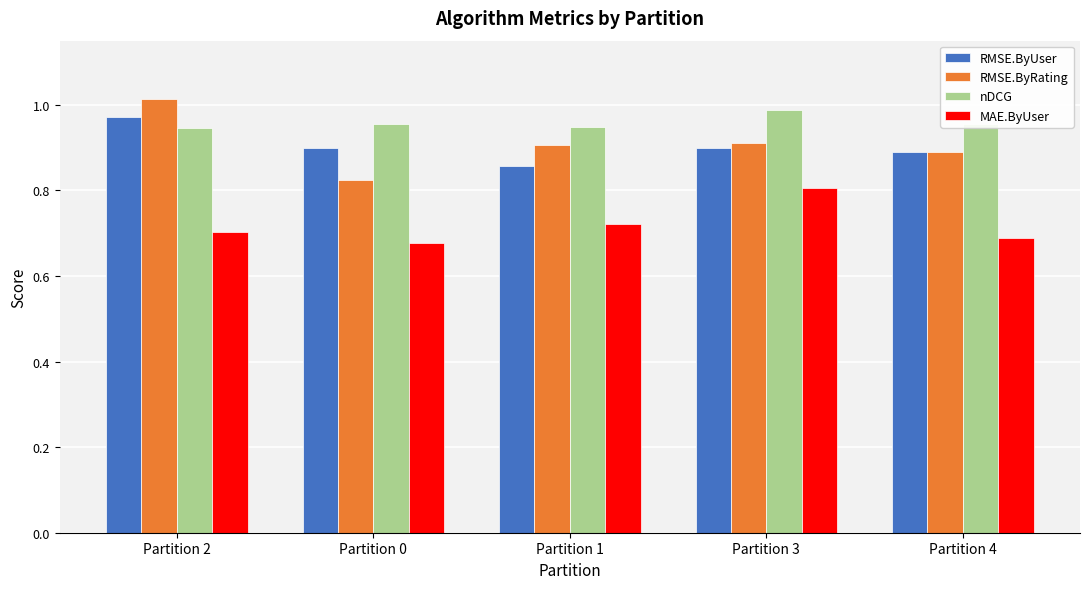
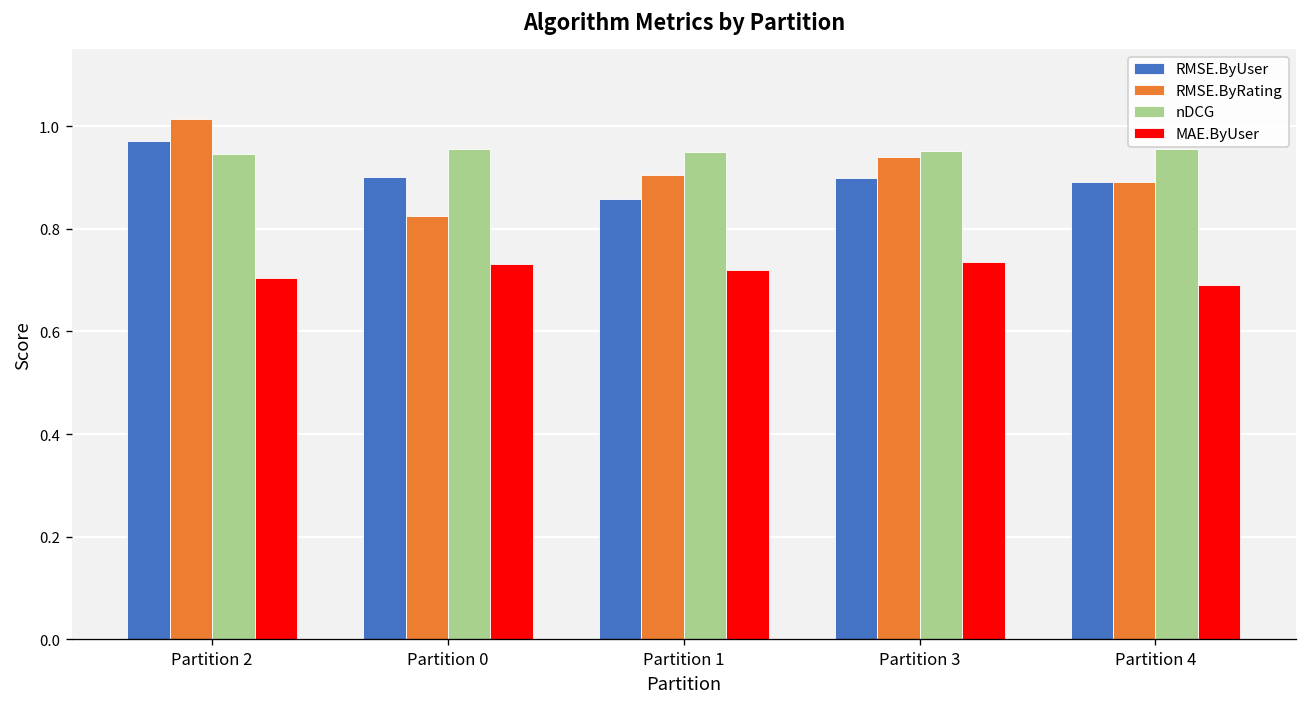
MAE.ByUser, Partition 0: 0.68 -> 0.73
RMSE.ByRating, Partition 3: 0.91 -> 0.94
nDCG, Partition 3: 0.99 -> 0.95
MAE.ByUser, Partition 3: 0.81 -> 0.74
